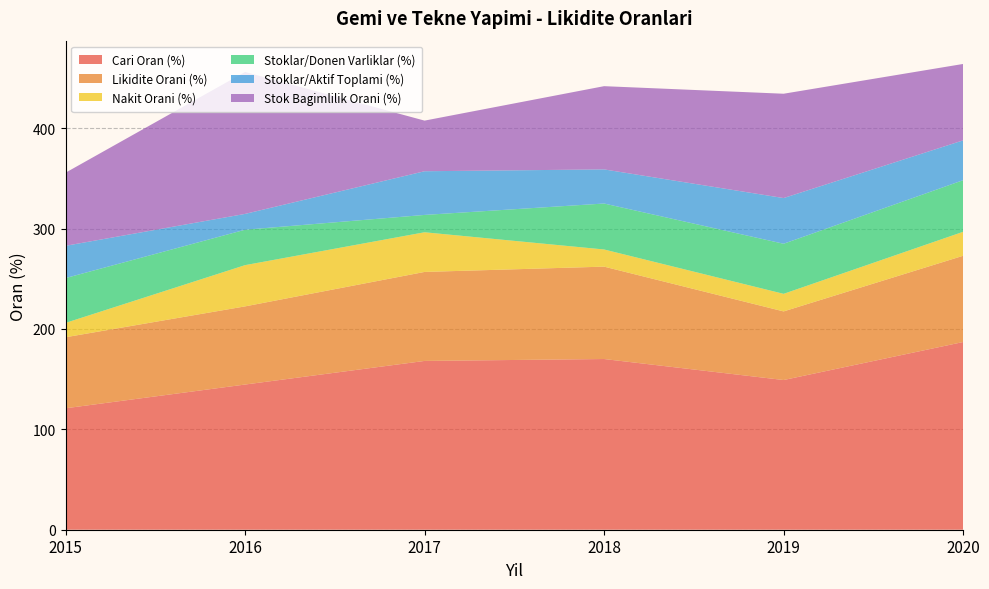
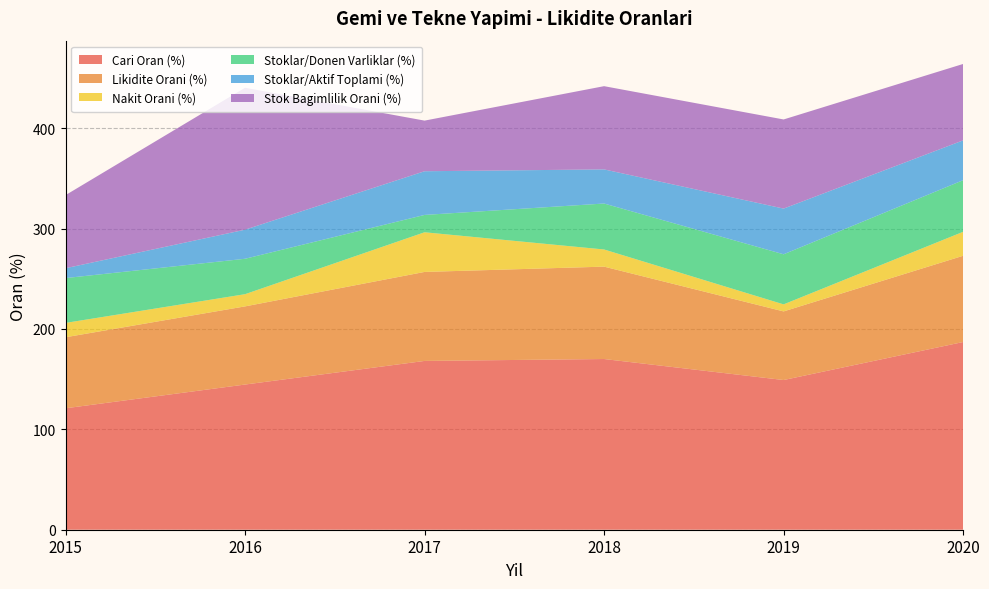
Stoklar/Aktif Toplami (%), 2015: 32 -> 10
Nakit Orani (%), 2016: 41 -> 12
Stoklar/Aktif Toplami (%), 2016: 16 -> 29
Nakit Orani (%), 2019: 18 -> 7
Stok Bagimlilik Orani (%), 2019: 104 -> 89
